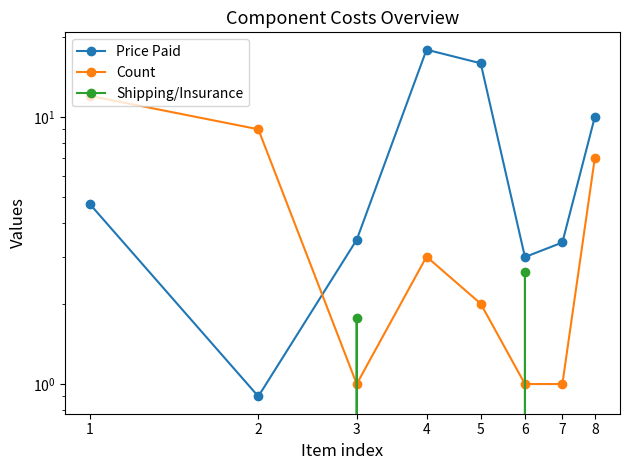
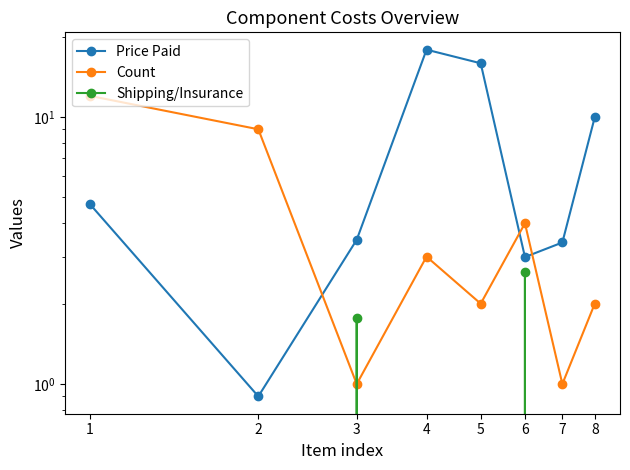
Count, 6: 1 -> 4
Count, 8: 7 -> 2
